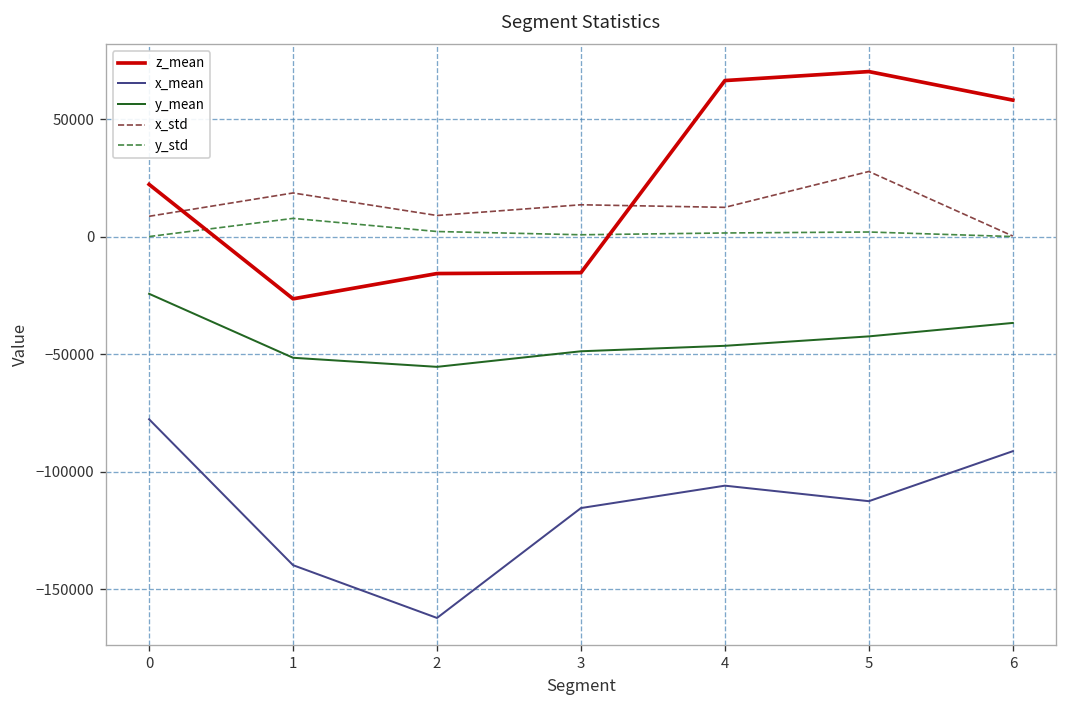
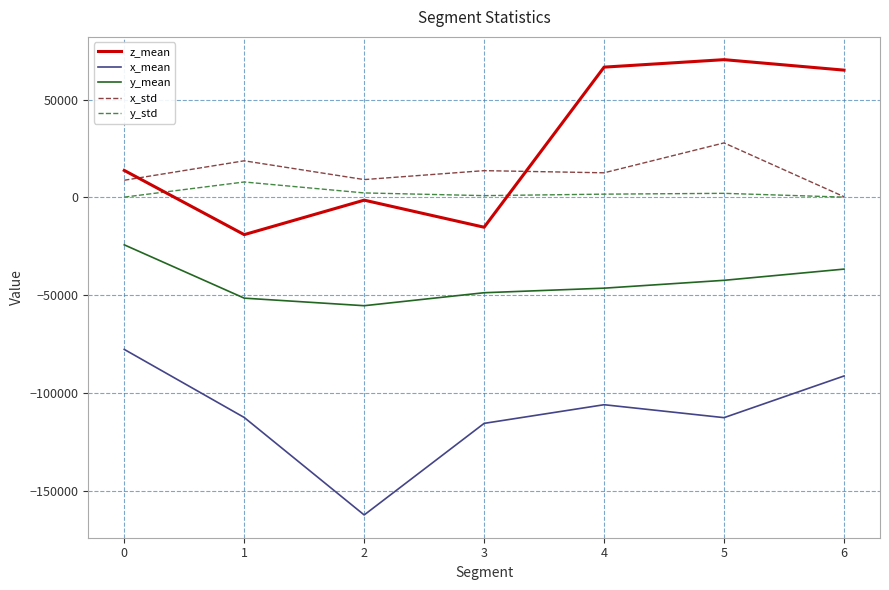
z_mean, 0: 22000 -> 14000
z_mean, 1: -26000 -> -19000
x_mean, 1: -140000 -> -112000
z_mean, 2: -16000 -> -1000
z_mean, 6: 58000 -> 65000
